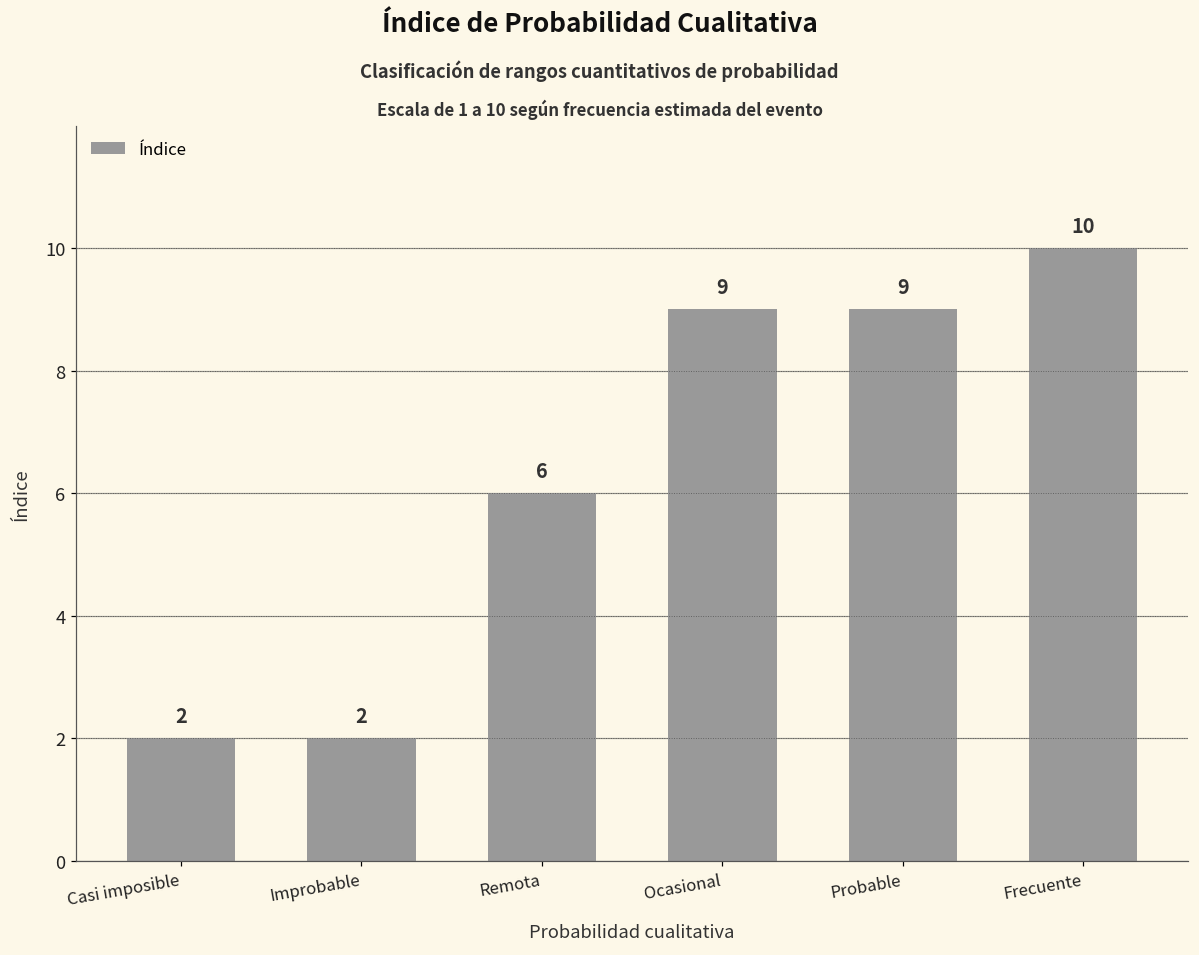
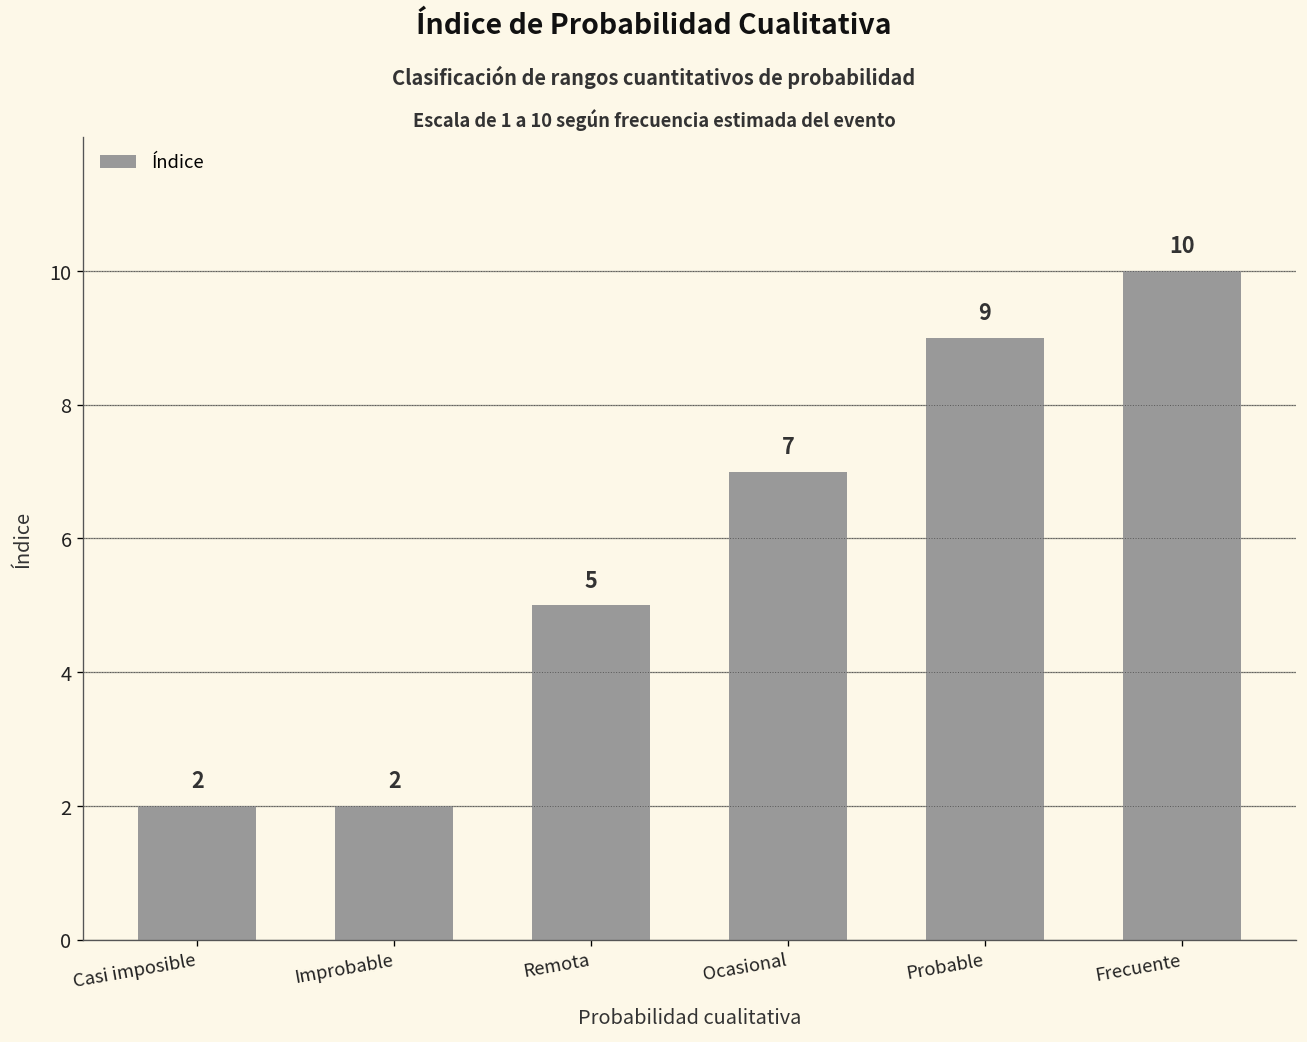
Remota: 6 -> 5
Ocasional: 9 -> 7
